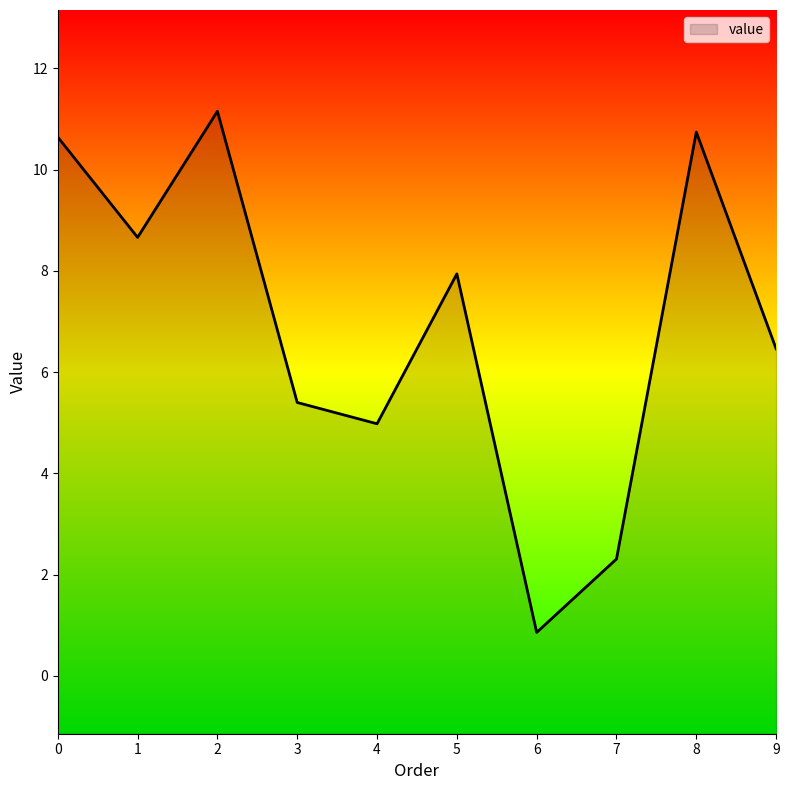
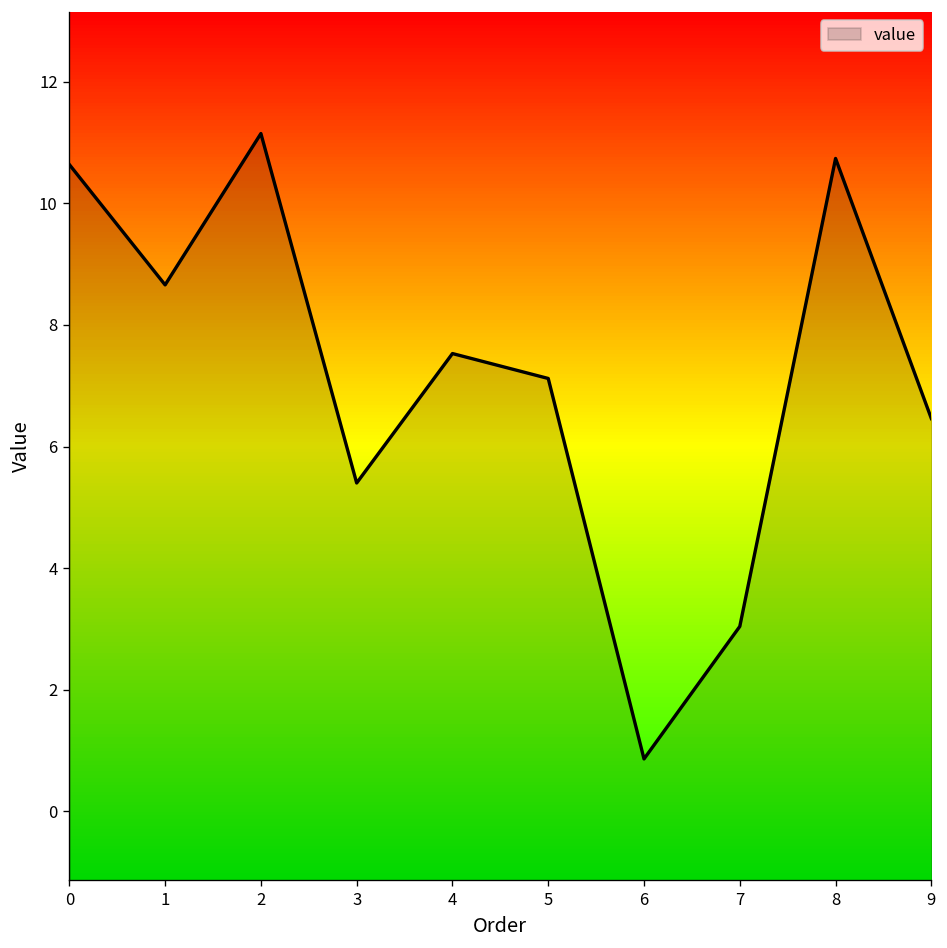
4: 5.0 -> 7.5
5: 7.9 -> 7.1
7: 2.3 -> 3.0
